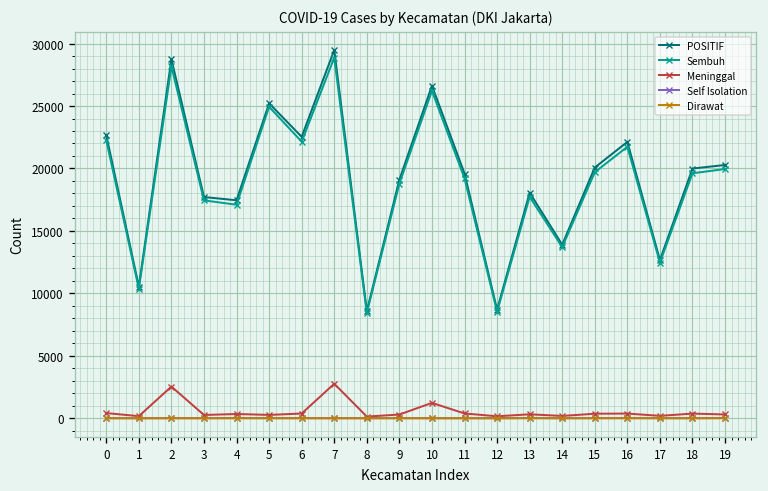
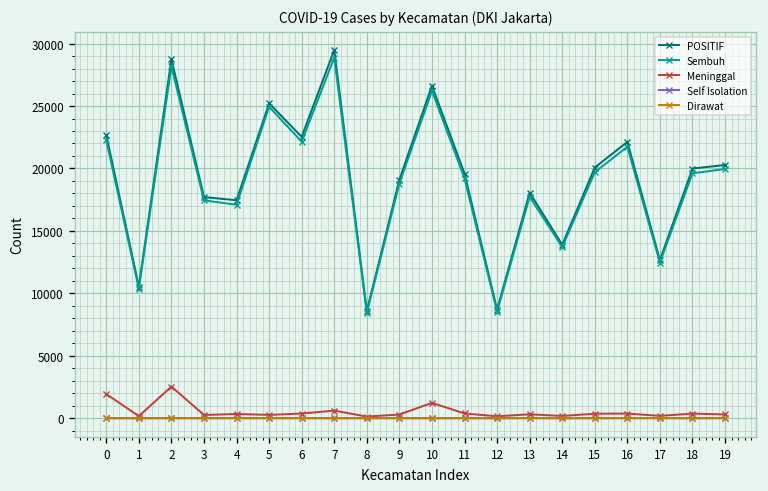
Meninggal, 0: 400 -> 1900
Meninggal, 7: 2800 -> 600
